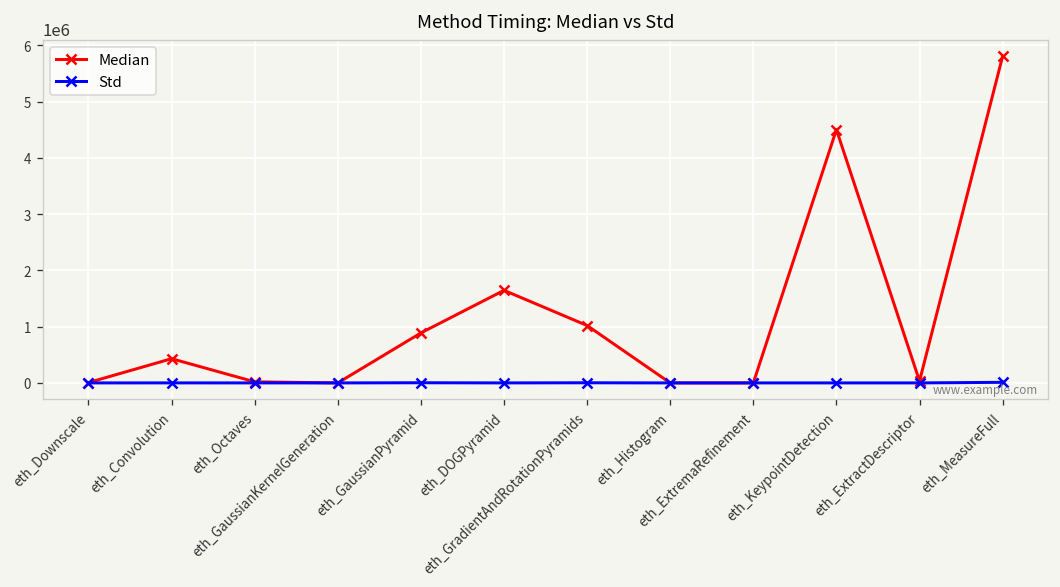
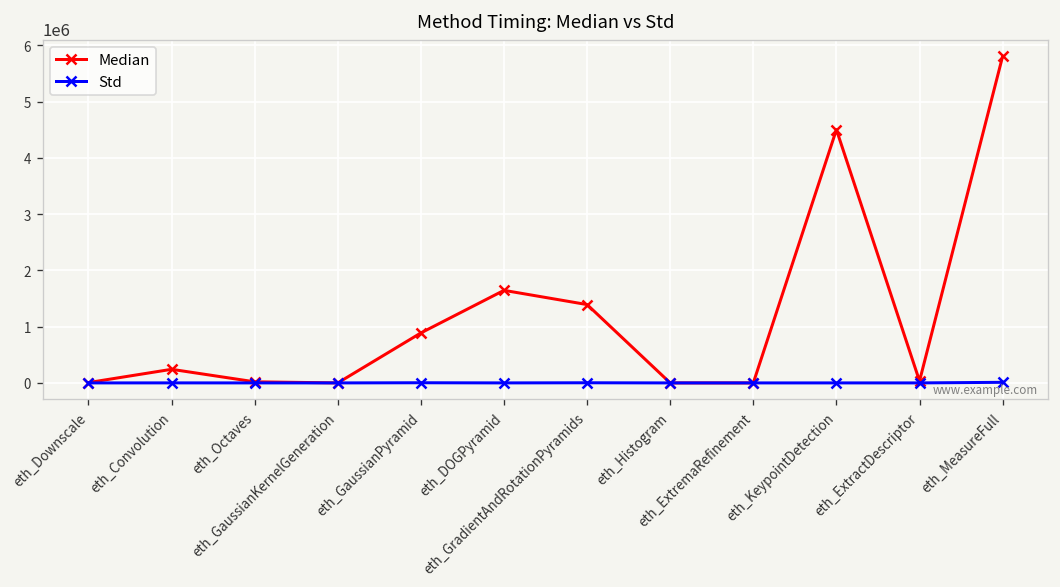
Median, eth_Convolution: 400000 -> 200000
Median, eth_GradientAndRotationPyramids: 1000000 -> 1400000
